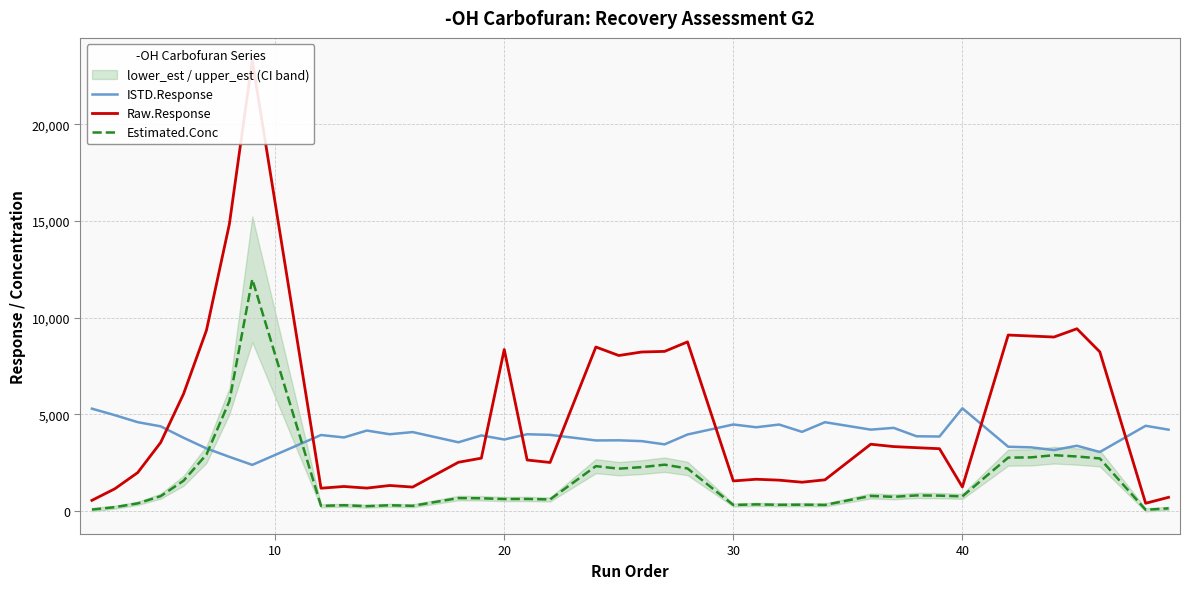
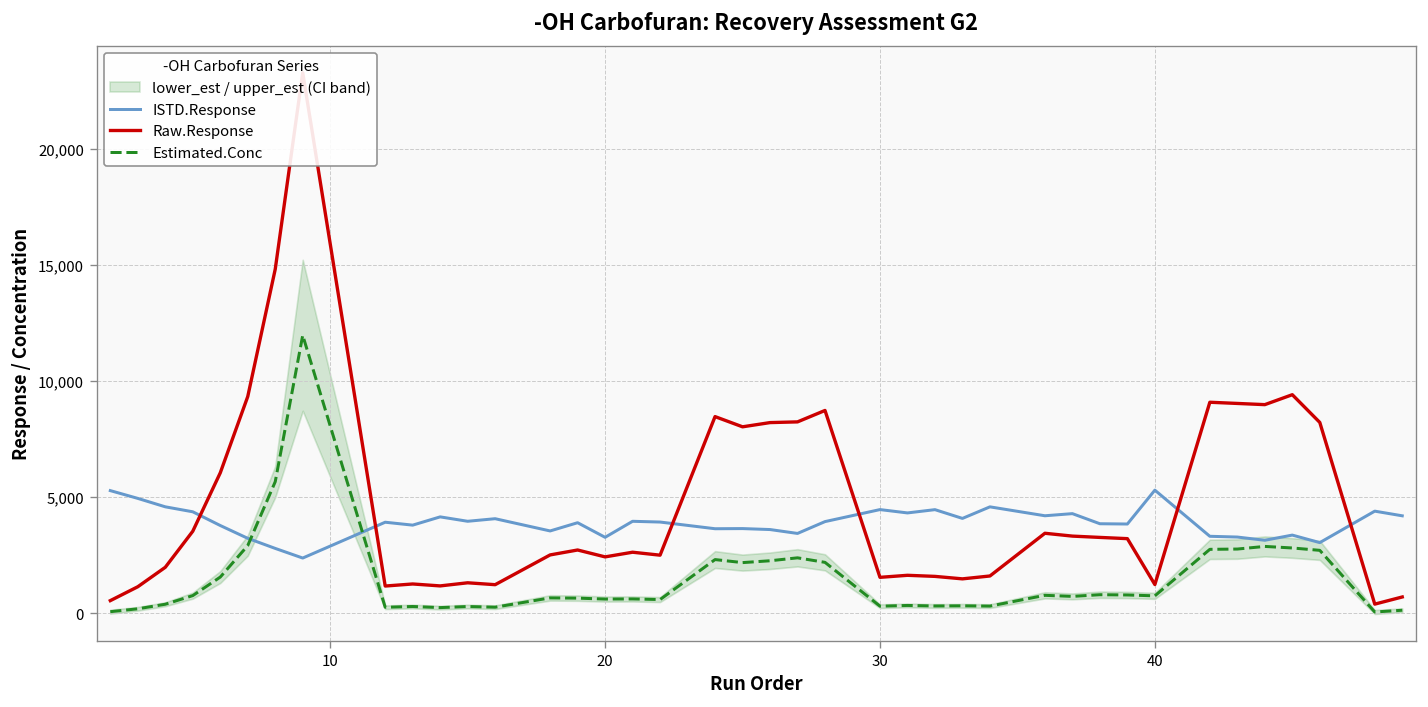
ISTD.Response, 20: 3,700 -> 3,300
Raw.Response, 20: 8,300 -> 2,400
